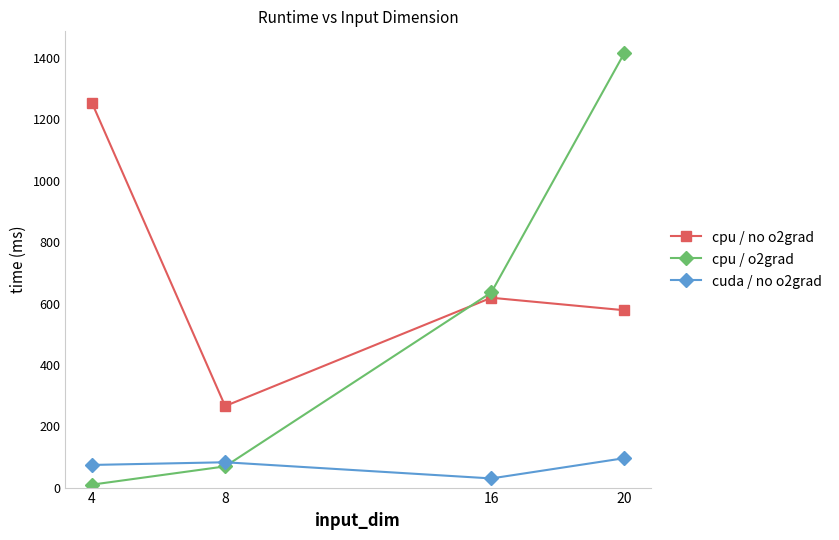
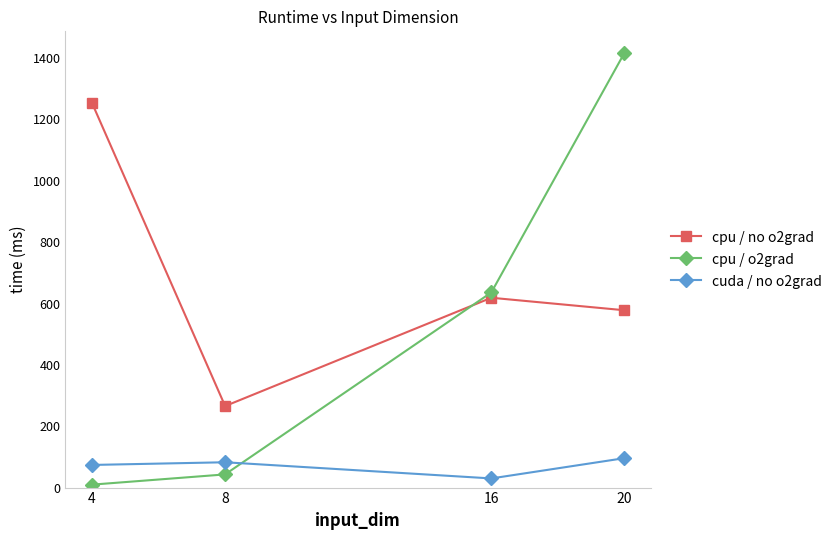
cpu / o2grad, 8: 70 -> 40
